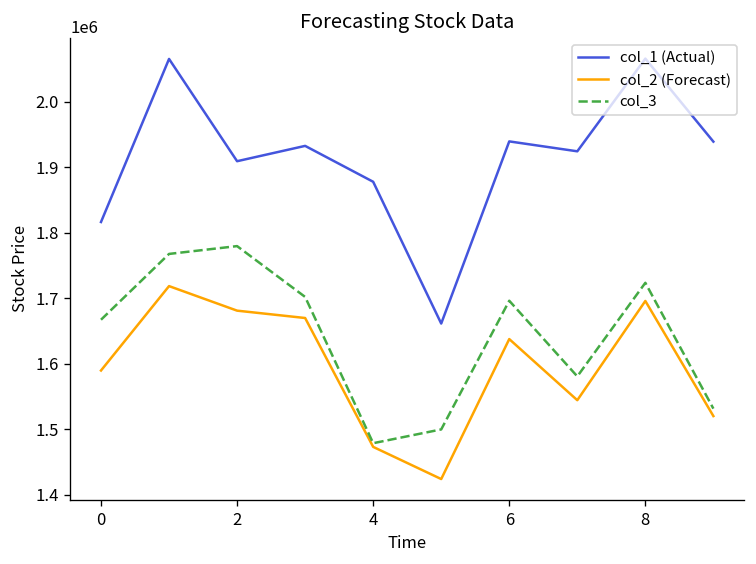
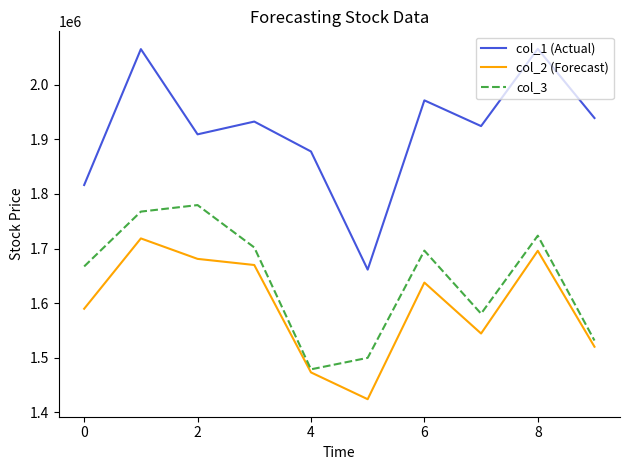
col_1 (Actual), 6: 1940000 -> 1970000
